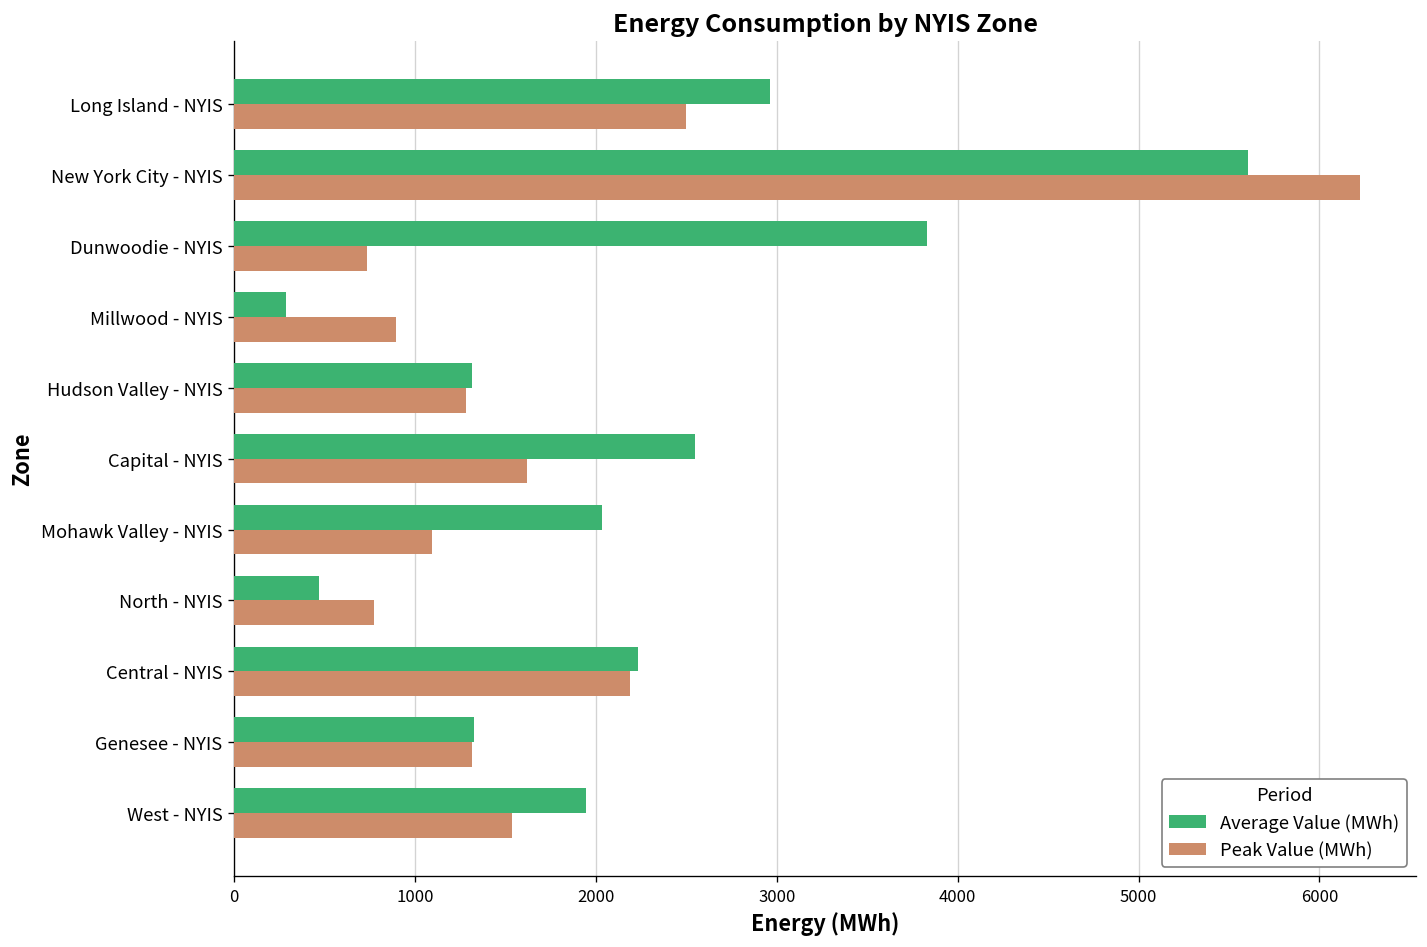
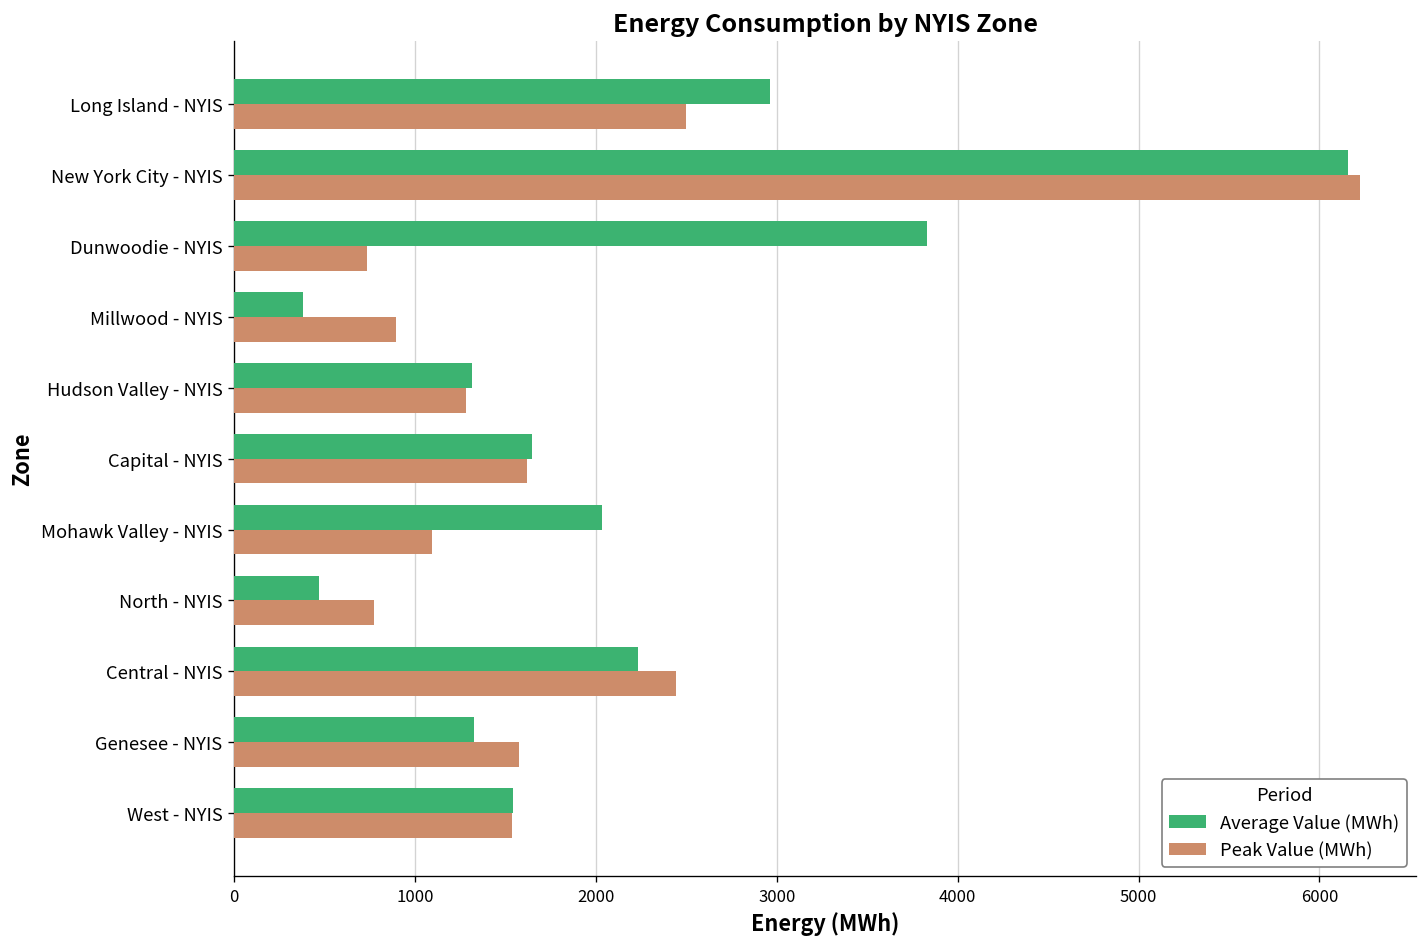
Average Value (MWh), New York City - NYIS: 5600 -> 6160
Average Value (MWh), Millwood - NYIS: 290 -> 380
Average Value (MWh), Capital - NYIS: 2550 -> 1650
Peak Value (MWh), Central - NYIS: 2190 -> 2440
Peak Value (MWh), Genesee - NYIS: 1310 -> 1570
Average Value (MWh), West - NYIS: 1950 -> 1540
